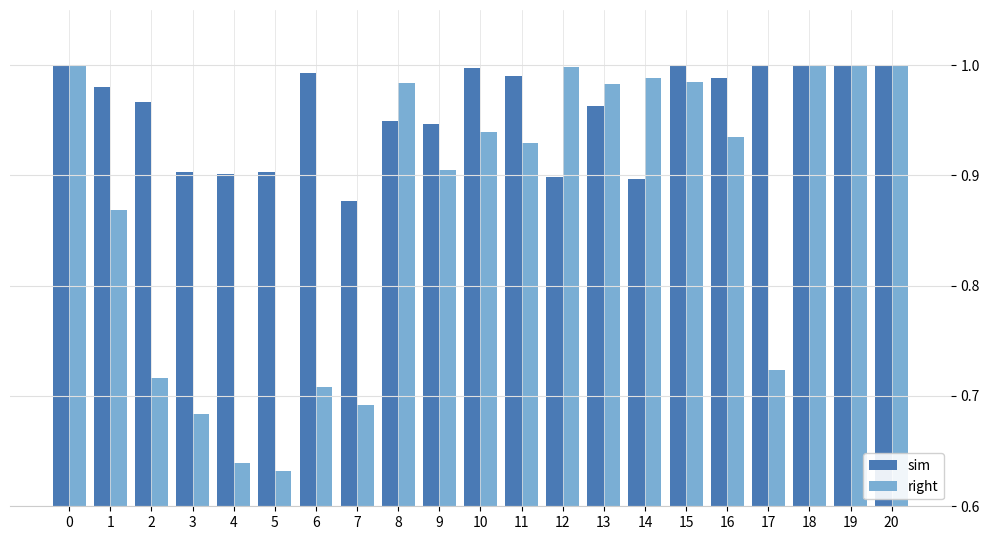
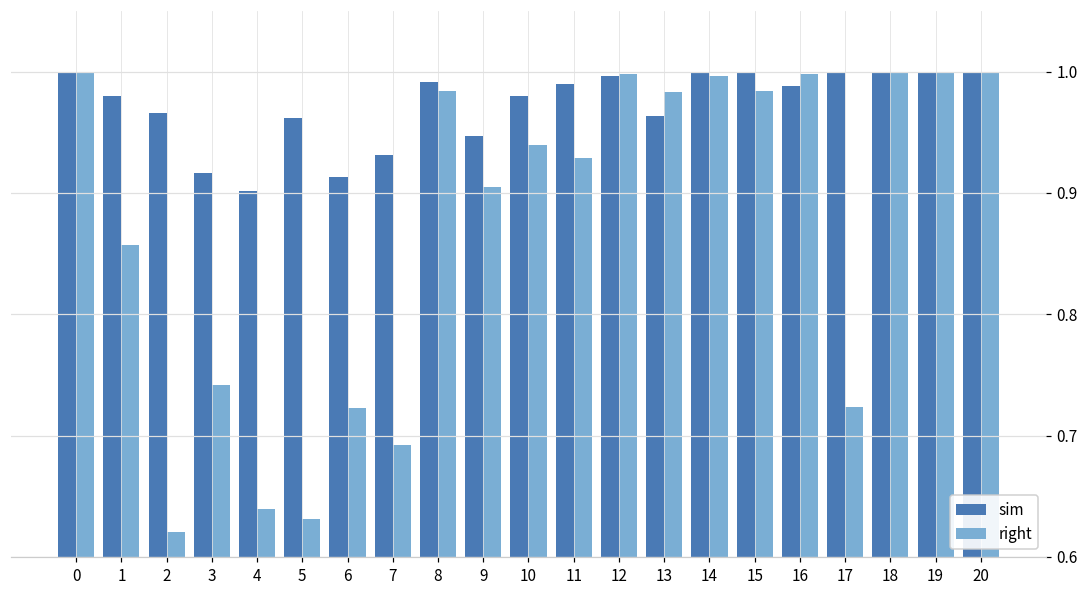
right, 1: 0.868 -> 0.857
right, 2: 0.717 -> 0.621
sim, 3: 0.903 -> 0.917
right, 3: 0.683 -> 0.741
sim, 5: 0.903 -> 0.962
sim, 6: 0.992 -> 0.913
right, 6: 0.708 -> 0.722
sim, 7: 0.877 -> 0.931
sim, 8: 0.949 -> 0.991
sim, 10: 0.997 -> 0.980
sim, 12: 0.899 -> 0.997
sim, 14: 0.897 -> 0.999
right, 14: 0.988 -> 0.997
right, 16: 0.935 -> 0.998
